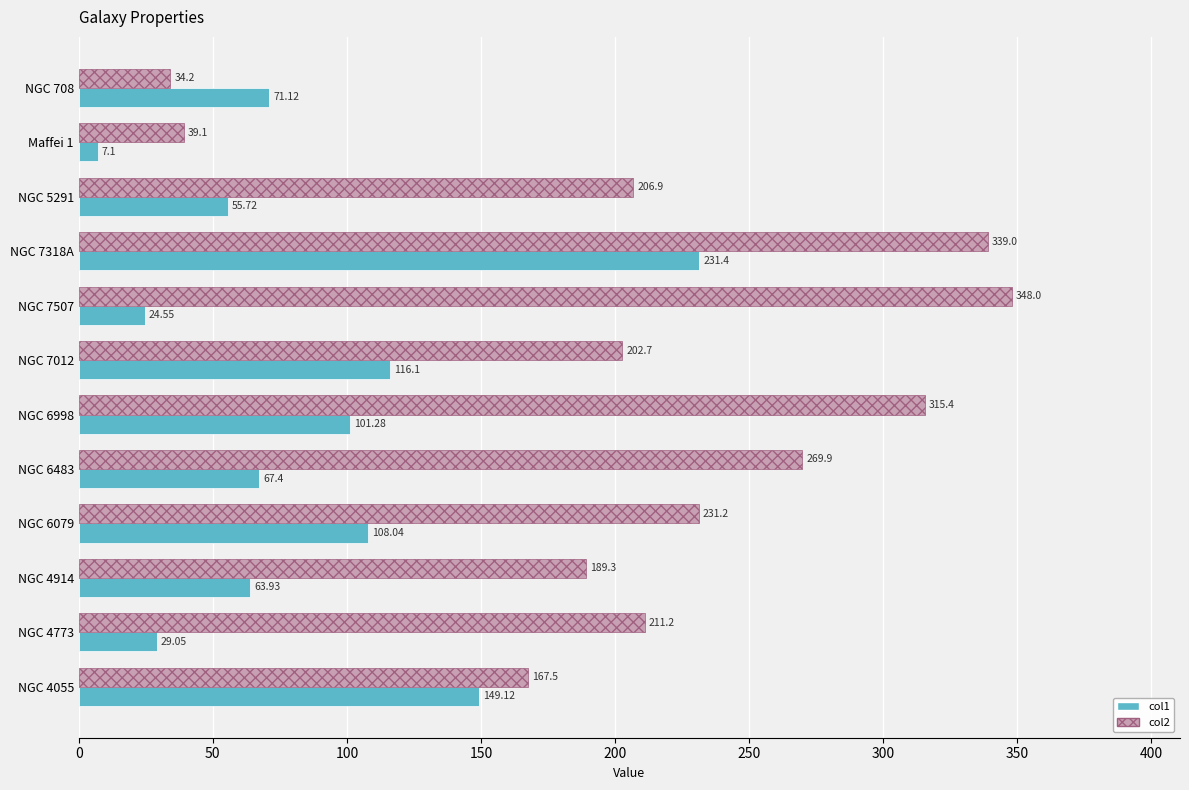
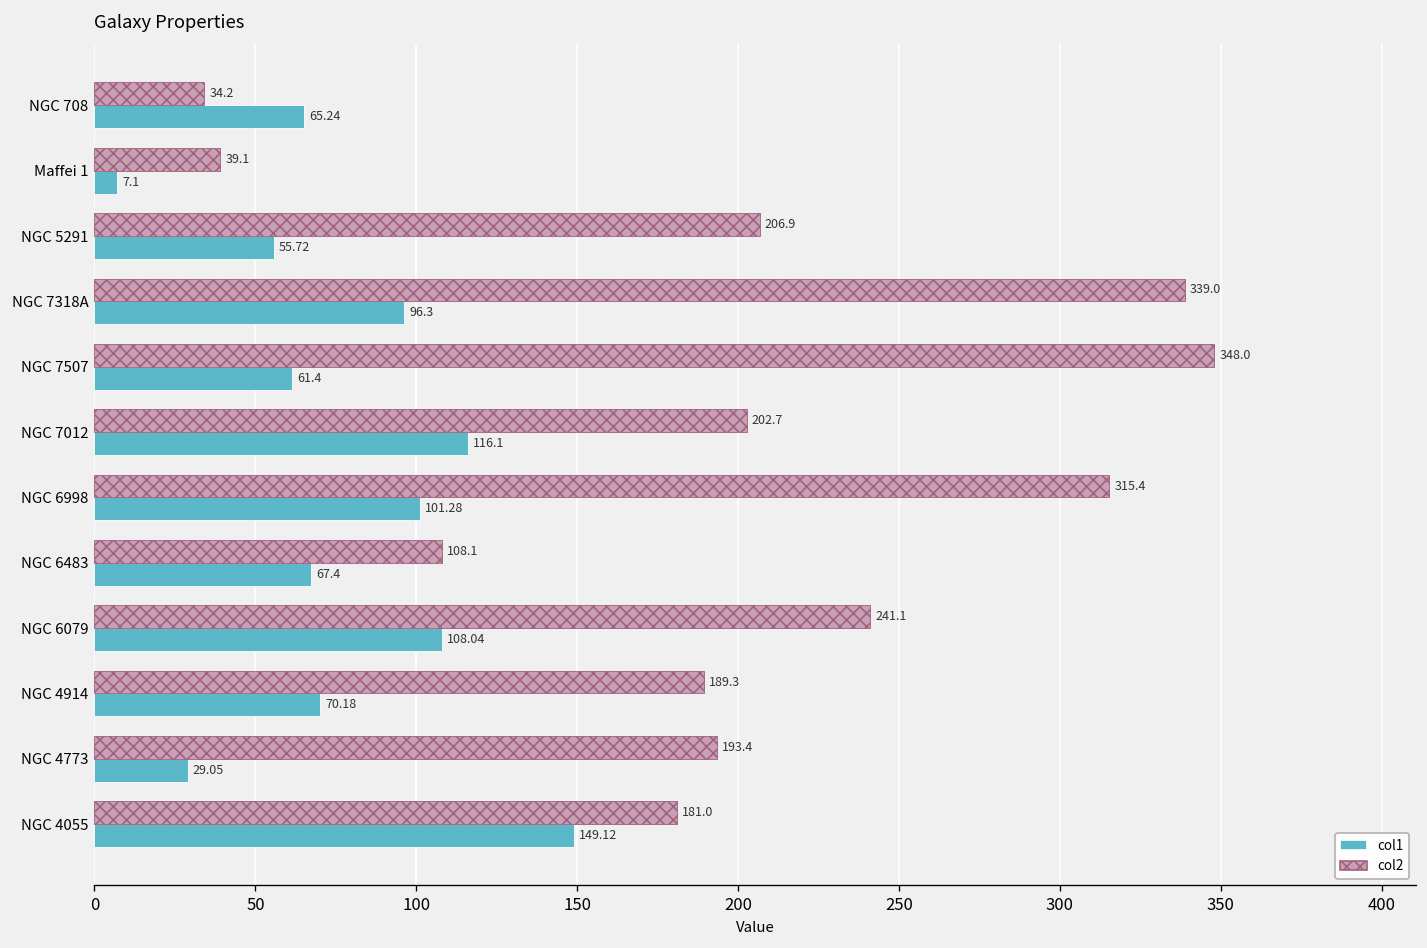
col1, NGC 708: 71.12 -> 65.24
col1, NGC 7318A: 231.4 -> 96.3
col1, NGC 7507: 24.55 -> 61.4
col2, NGC 6483: 269.9 -> 108.1
col2, NGC 6079: 231.2 -> 241.1
col1, NGC 4914: 63.93 -> 70.18
col2, NGC 4773: 211.2 -> 193.4
col2, NGC 4055: 167.5 -> 181.0
